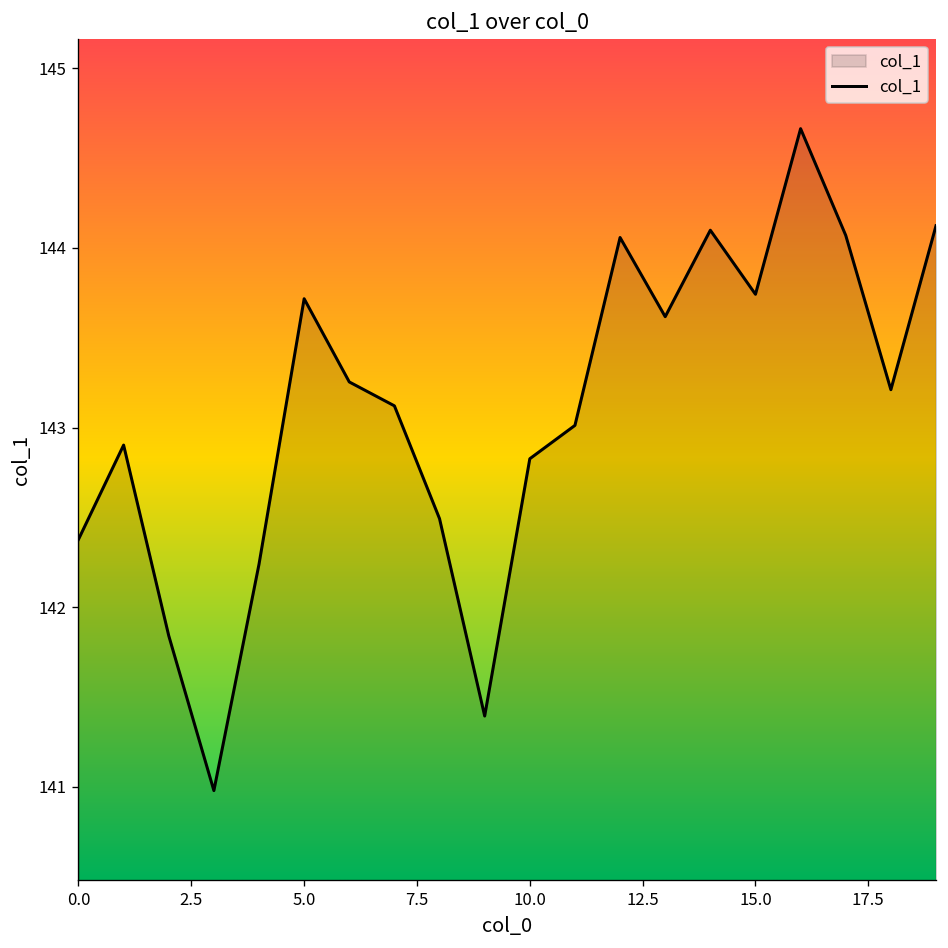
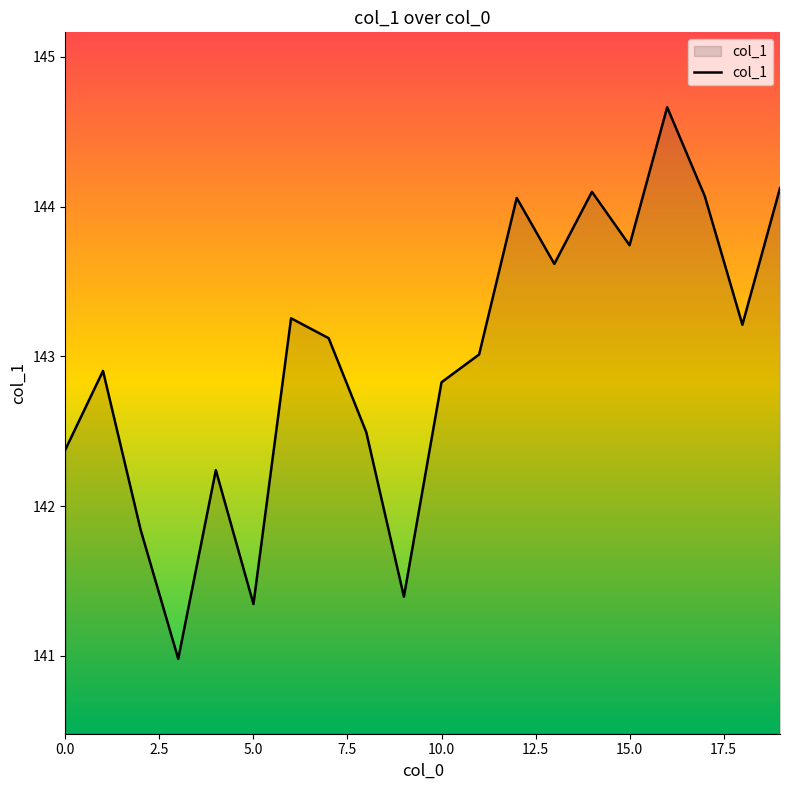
5.0: 143.72 -> 141.35
